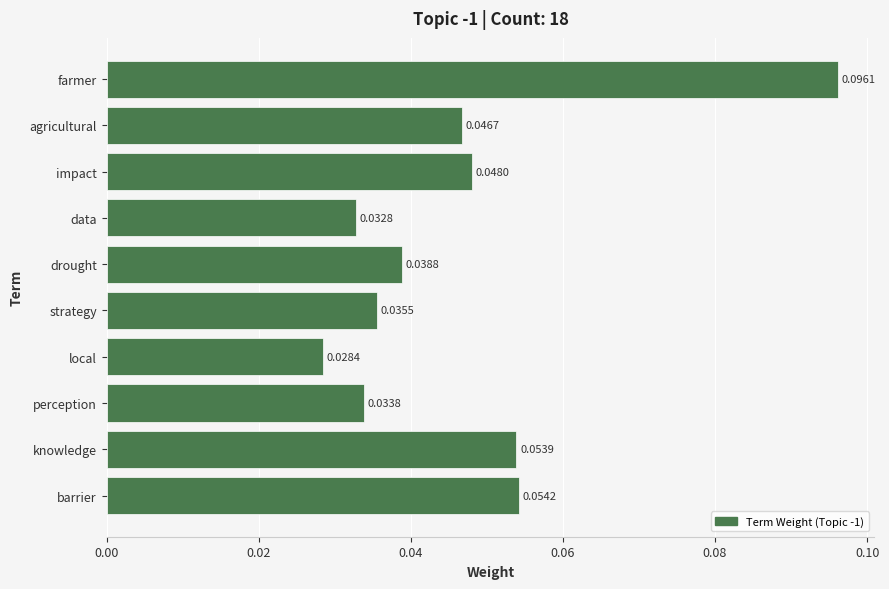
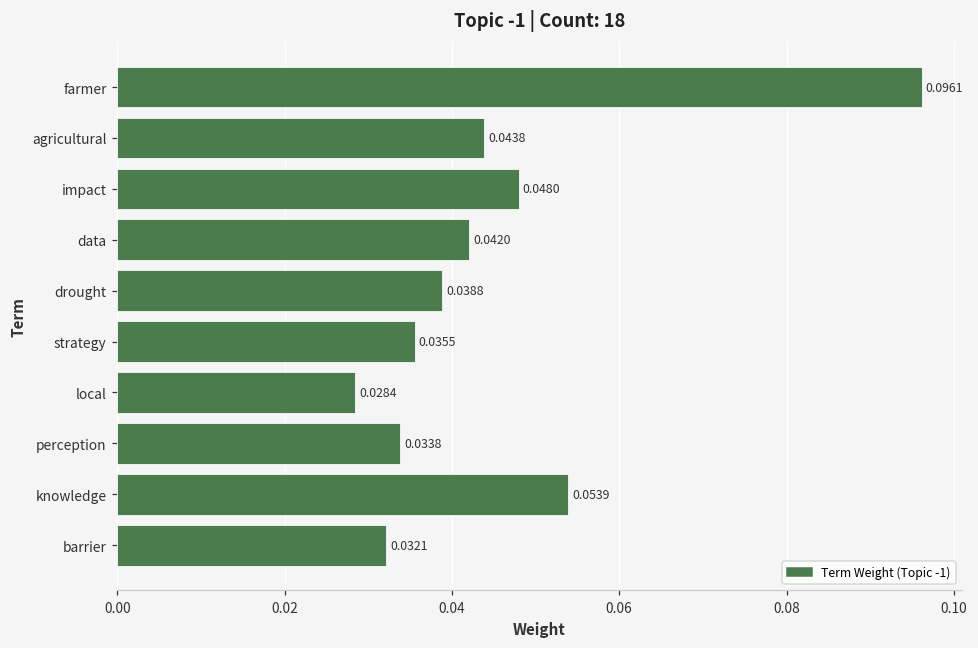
agricultural: 0.0467 -> 0.0438
data: 0.0328 -> 0.0420
barrier: 0.0542 -> 0.0321
